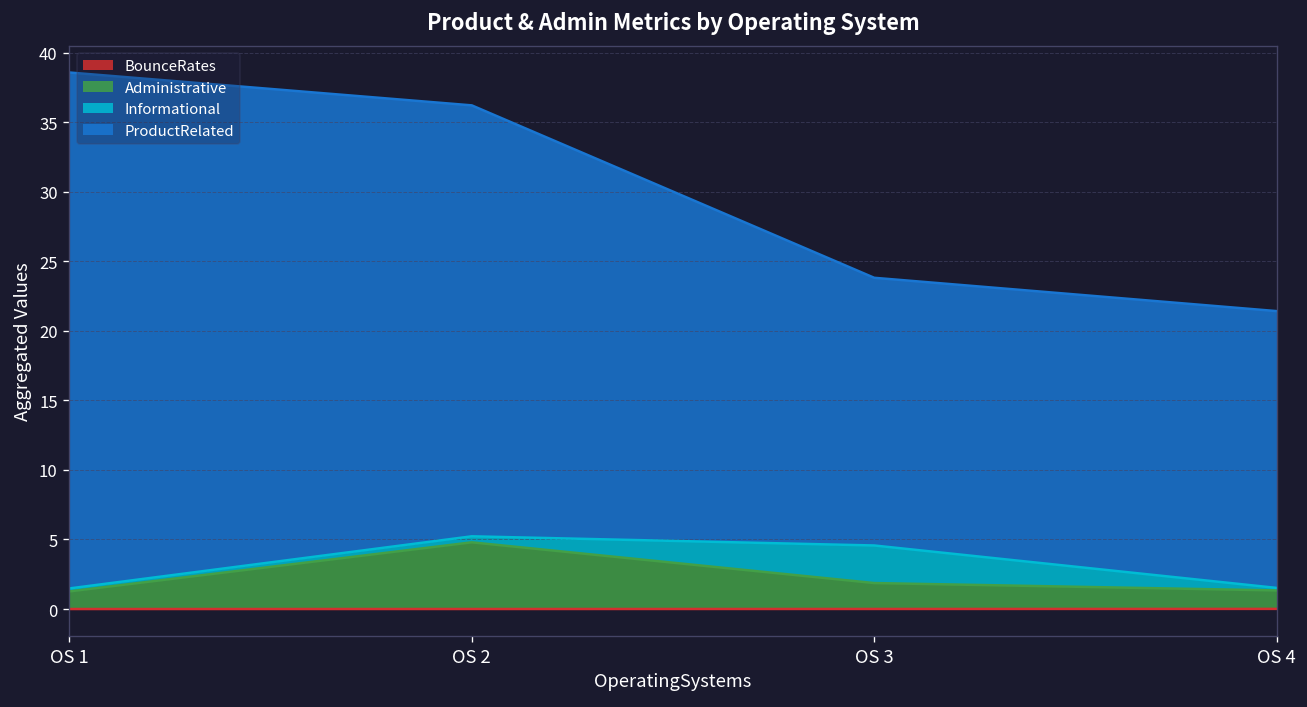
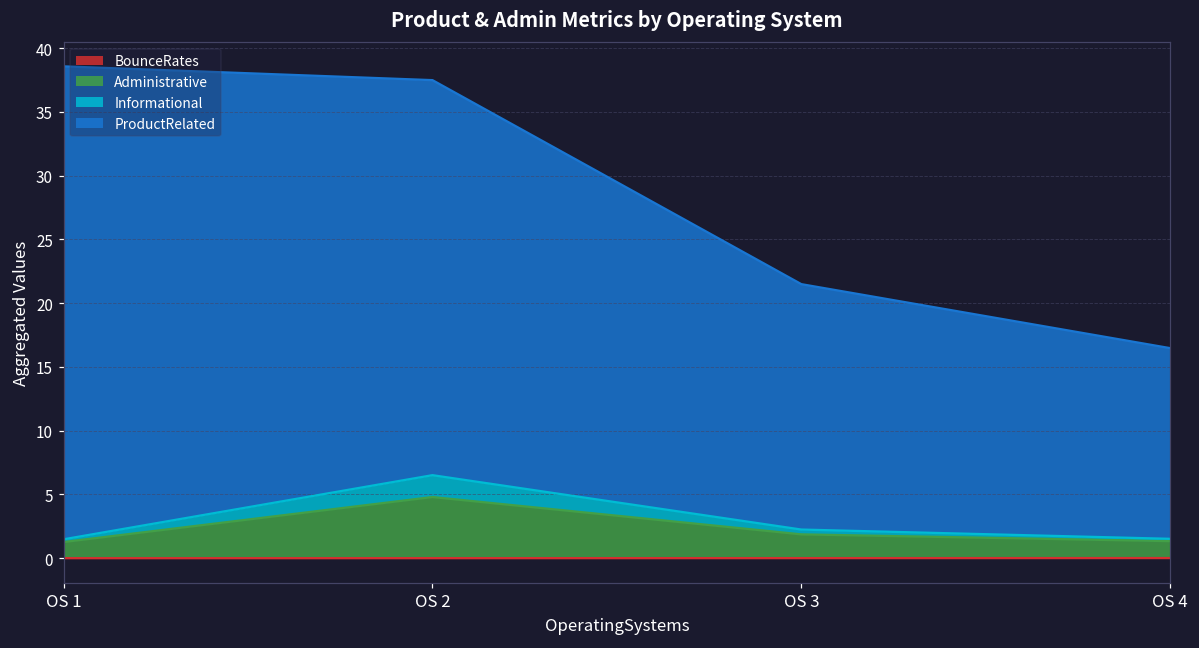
Informational, OS 2: 0.4 -> 1.7
Informational, OS 3: 2.7 -> 0.4
ProductRelated, OS 4: 19.9 -> 15.0
